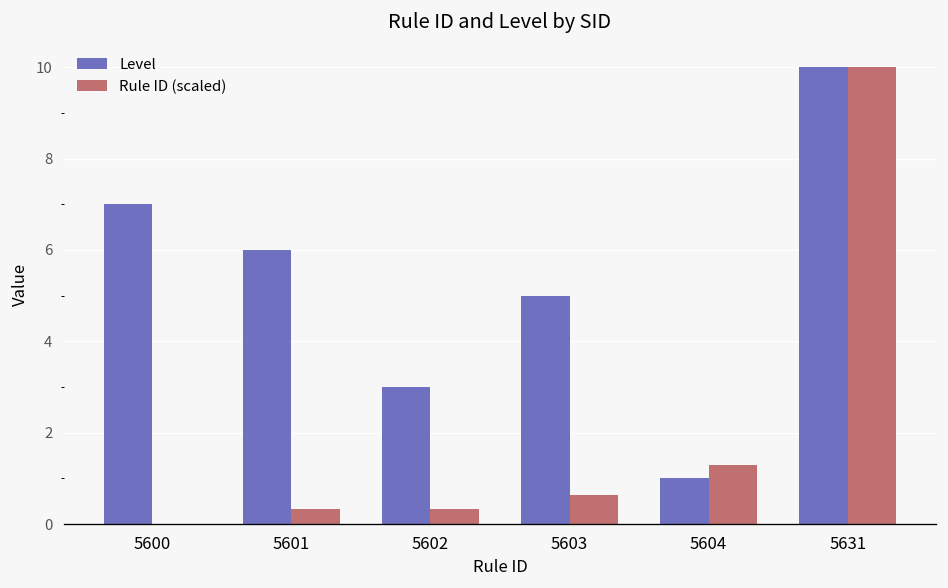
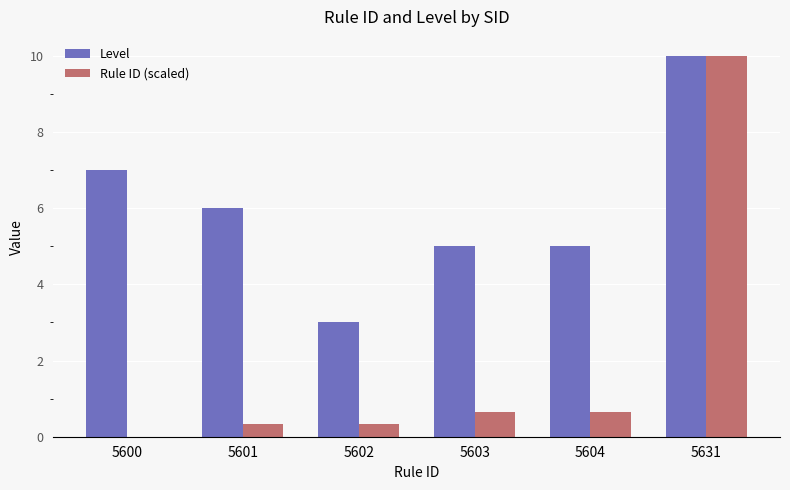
Level, 5604: 1 -> 5
Rule ID (scaled), 5604: 1.3 -> 0.6
